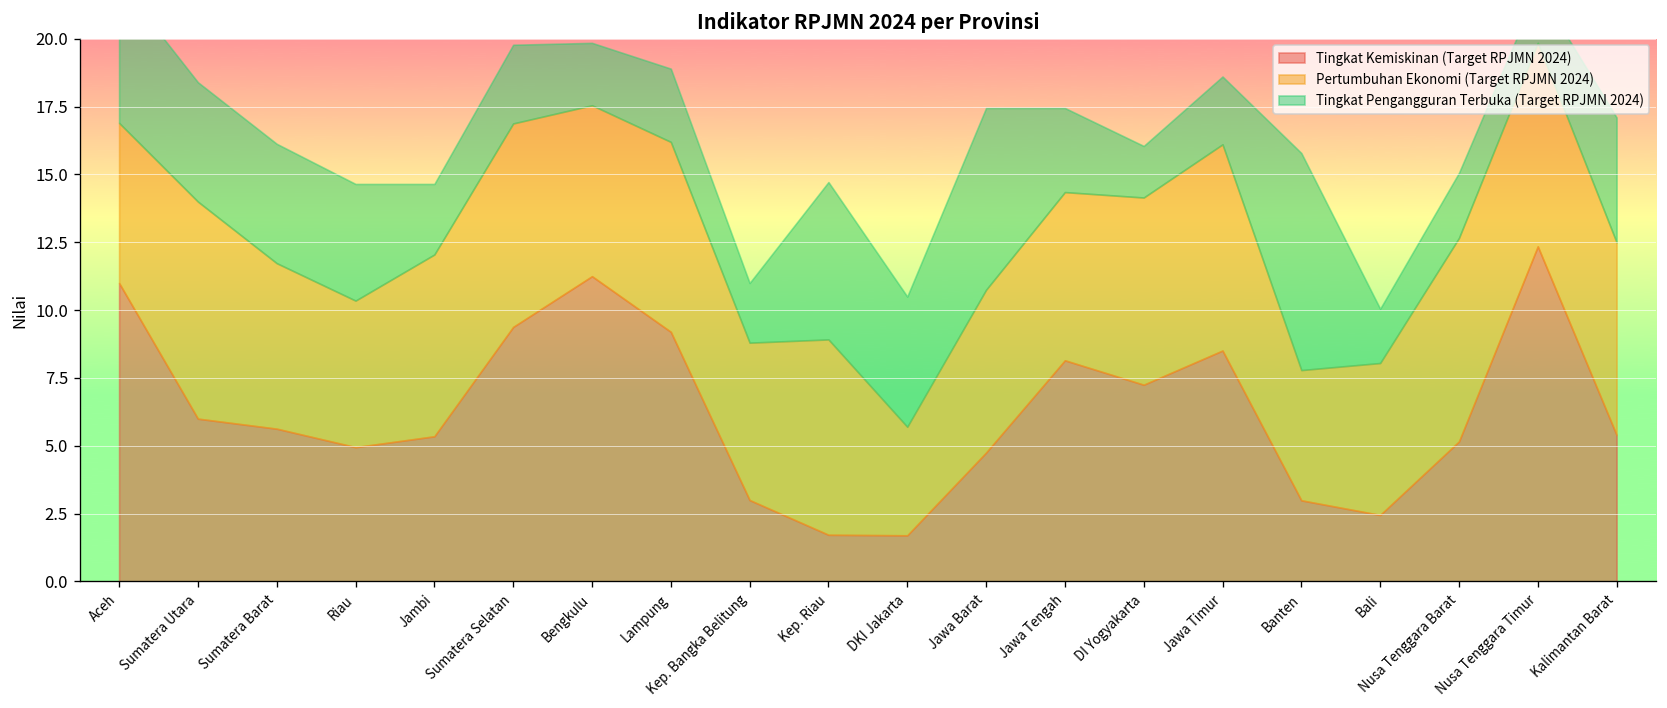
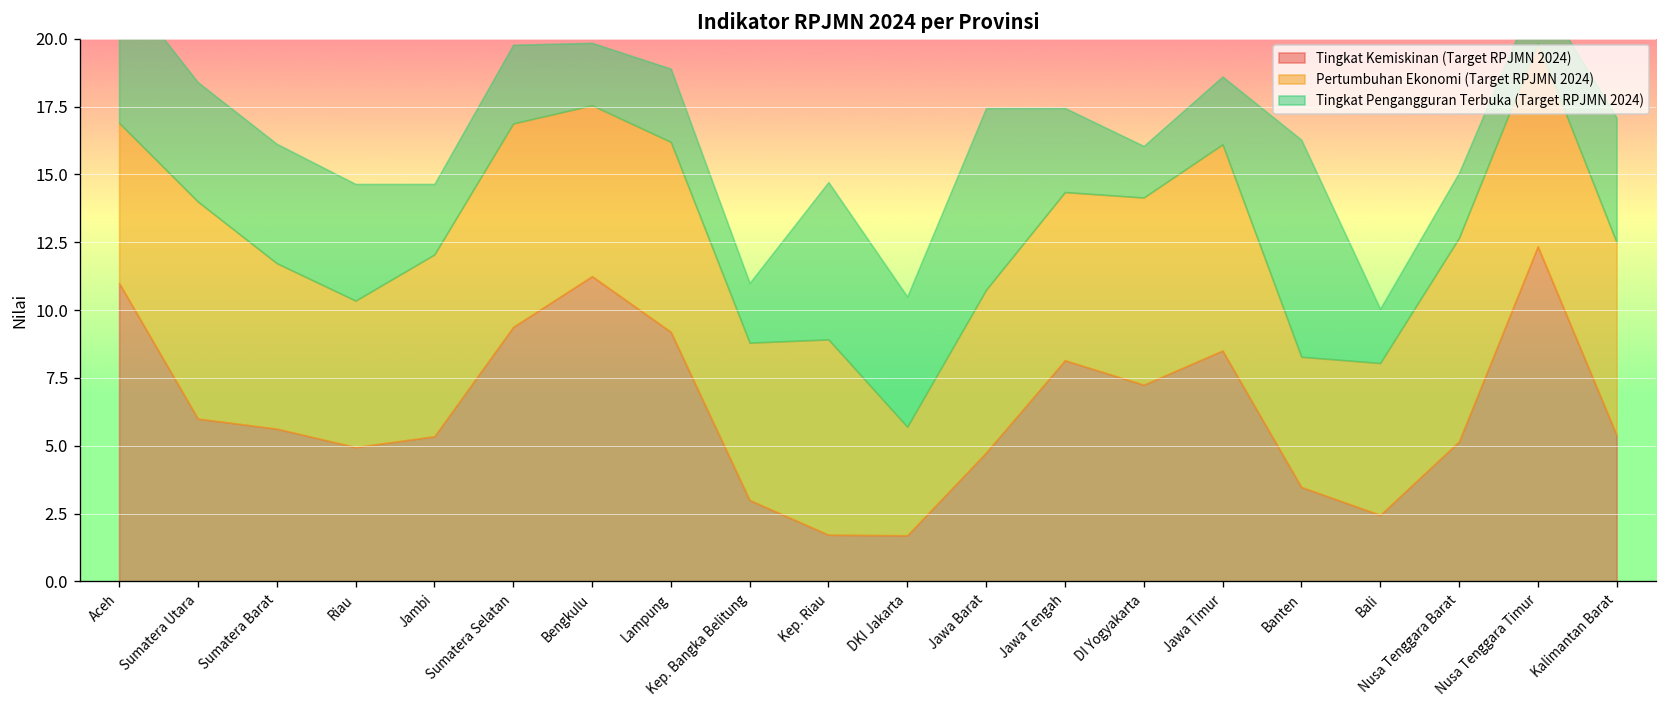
Tingkat Kemiskinan (Target RPJMN 2024), Banten: 3.0 -> 3.5
